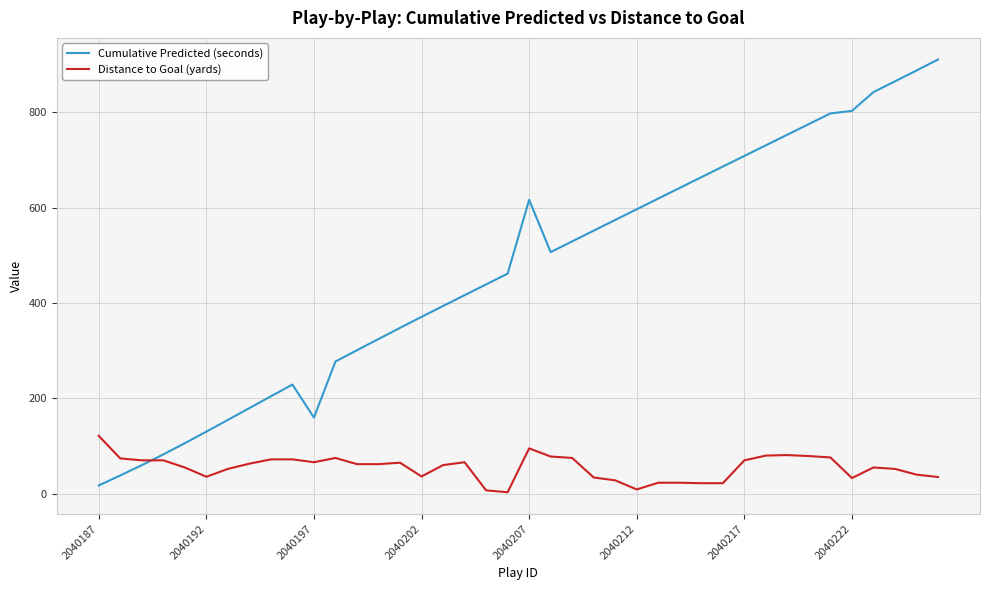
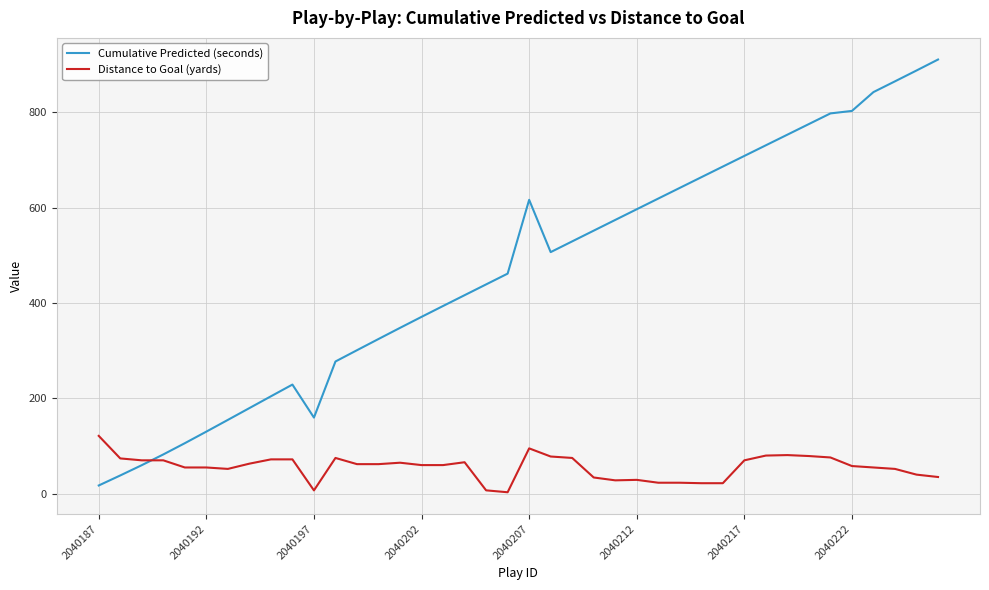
Distance to Goal (yards), 2040192: 40 -> 60
Distance to Goal (yards), 2040197: 70 -> 10
Distance to Goal (yards), 2040202: 40 -> 60
Distance to Goal (yards), 2040212: 10 -> 30
Distance to Goal (yards), 2040222: 30 -> 60
